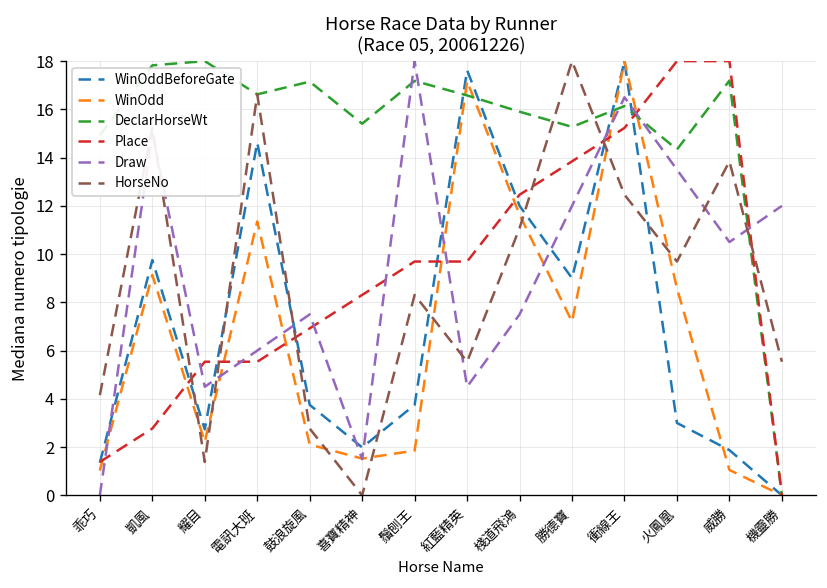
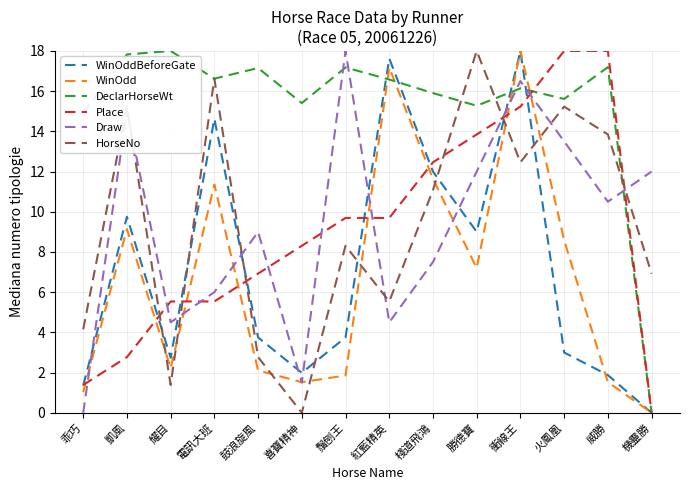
Draw, 鼓浪旋風: 7.5 -> 9.0
DeclarHorseWt, 火鳳凰: 14.3 -> 15.6
HorseNo, 火鳳凰: 9.7 -> 15.2
WinOdd, 威勝: 1.1 -> 1.5
HorseNo, 機靈勝: 5.5 -> 6.9
